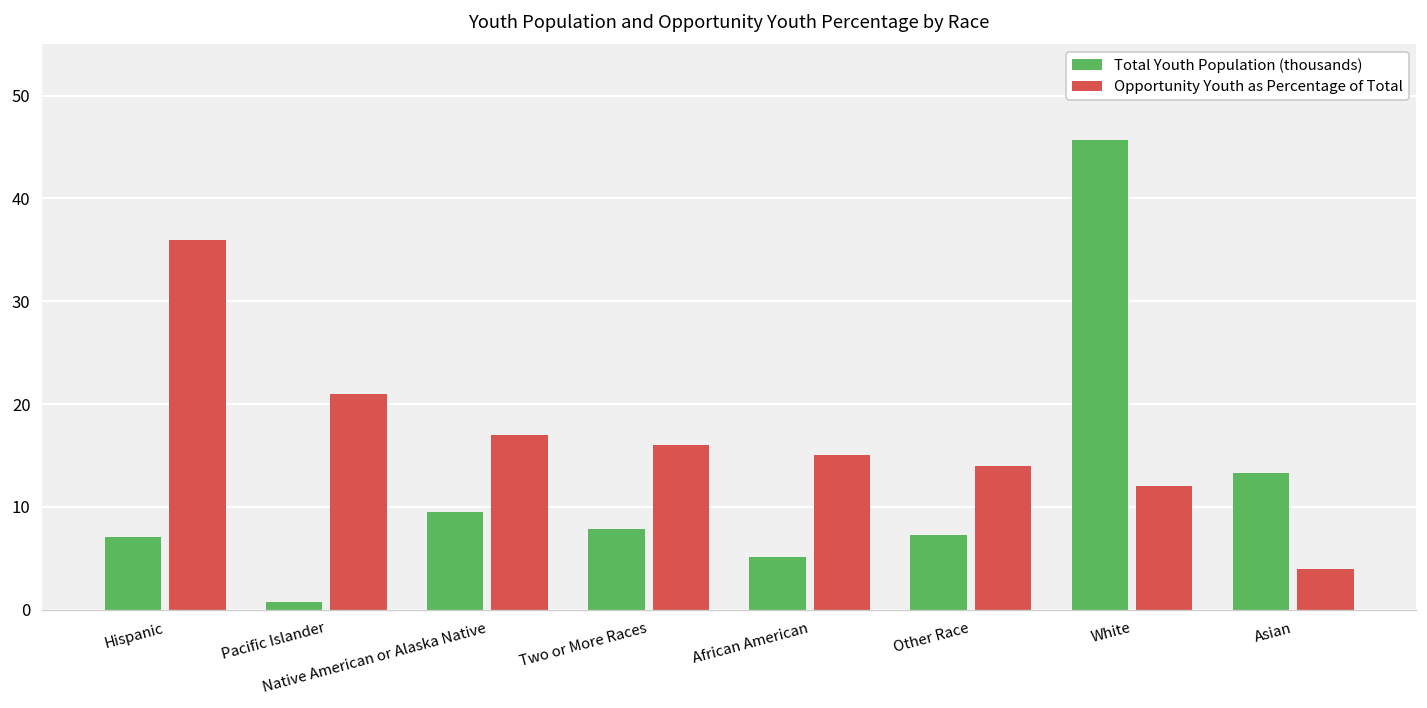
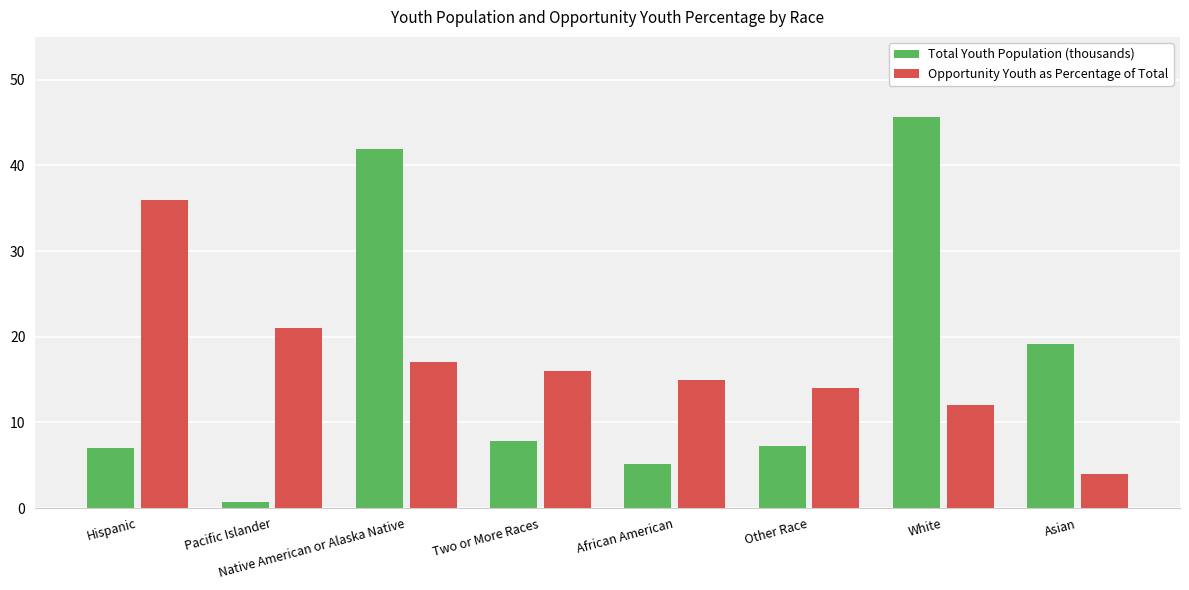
Total Youth Population (thousands), Native American or Alaska Native: 10 -> 42
Total Youth Population (thousands), Asian: 13 -> 19
